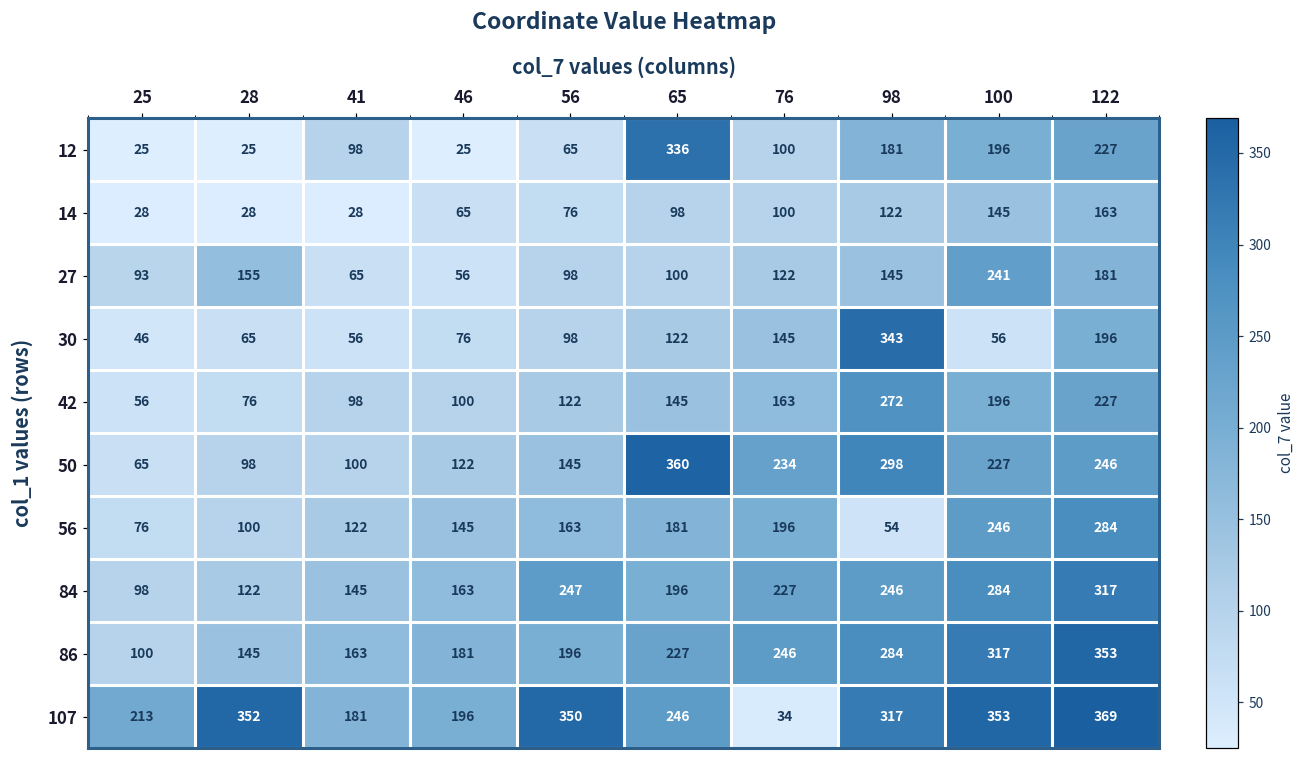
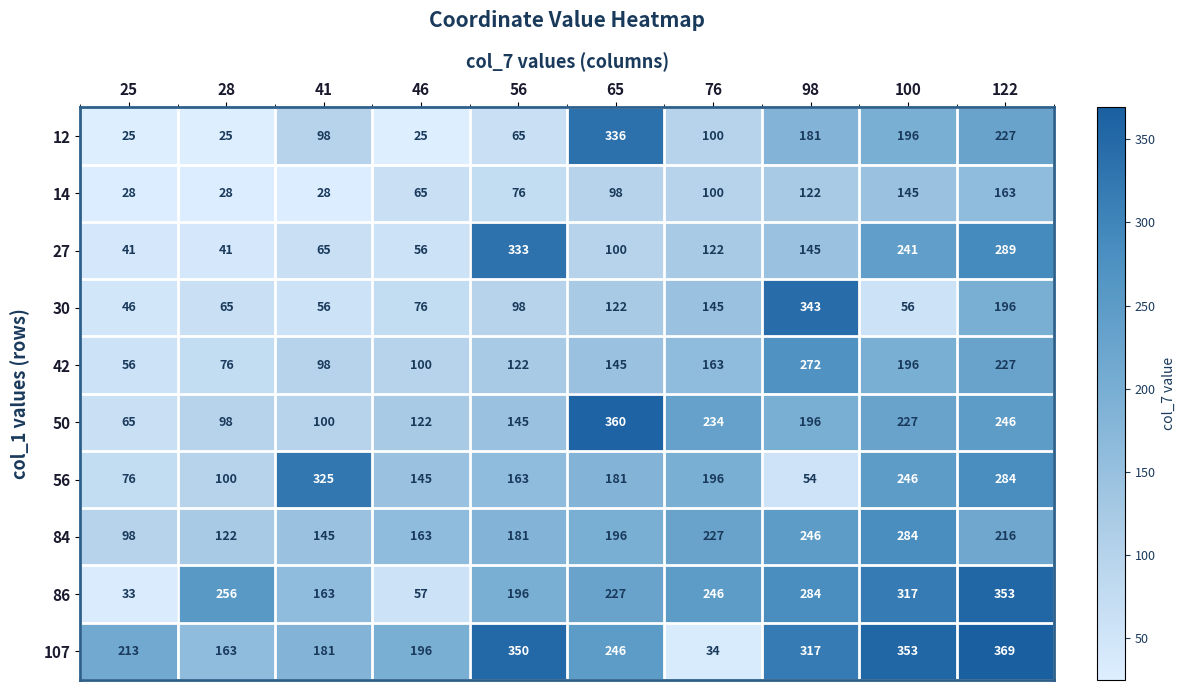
27, 25: 93 -> 41
27, 28: 155 -> 41
27, 56: 98 -> 333
27, 122: 181 -> 289
50, 98: 298 -> 196
56, 41: 122 -> 325
84, 56: 247 -> 181
84, 122: 317 -> 216
86, 25: 100 -> 33
86, 28: 145 -> 256
86, 46: 181 -> 57
107, 28: 352 -> 163
